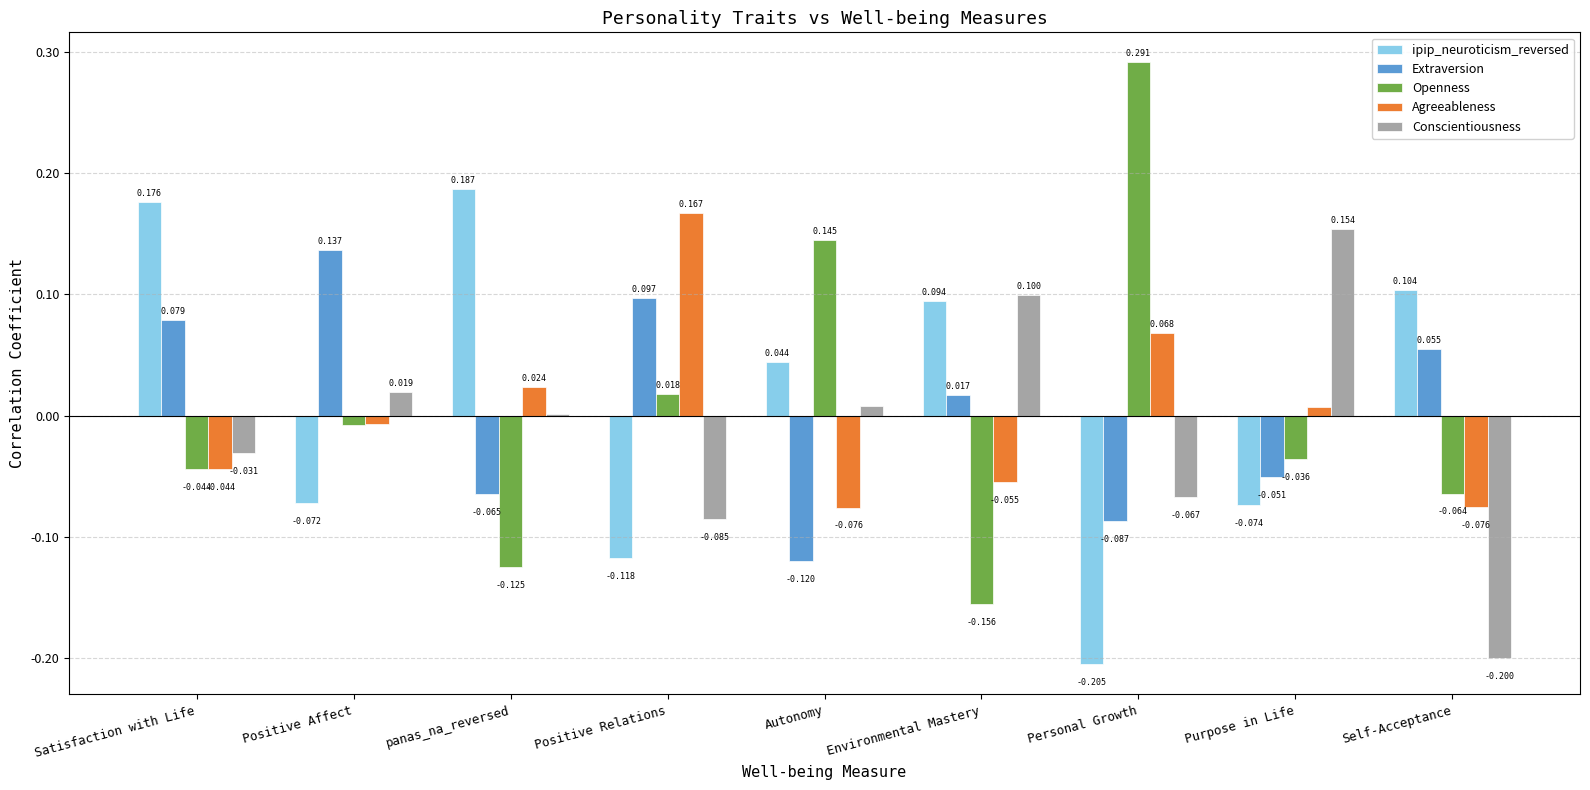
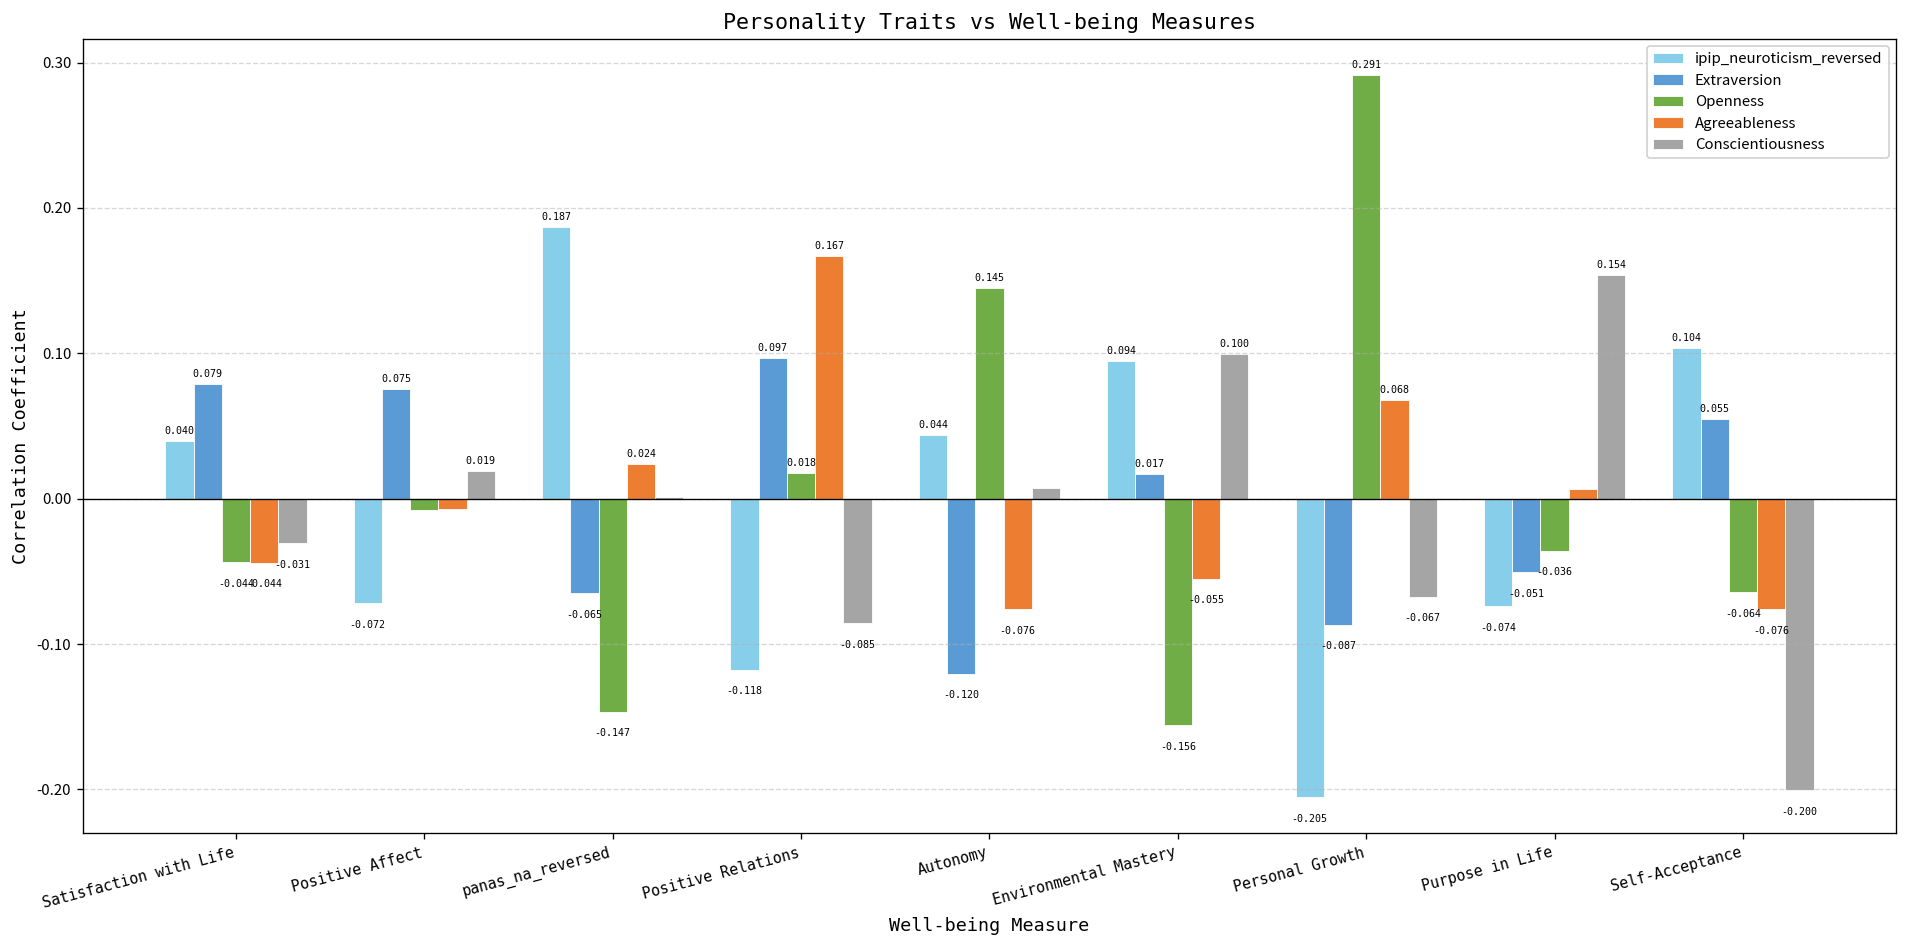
ipip_neuroticism_reversed, Satisfaction with Life: 0.176 -> 0.040
Extraversion, Positive Affect: 0.137 -> 0.075
Openness, panas_na_reversed: -0.125 -> -0.147
